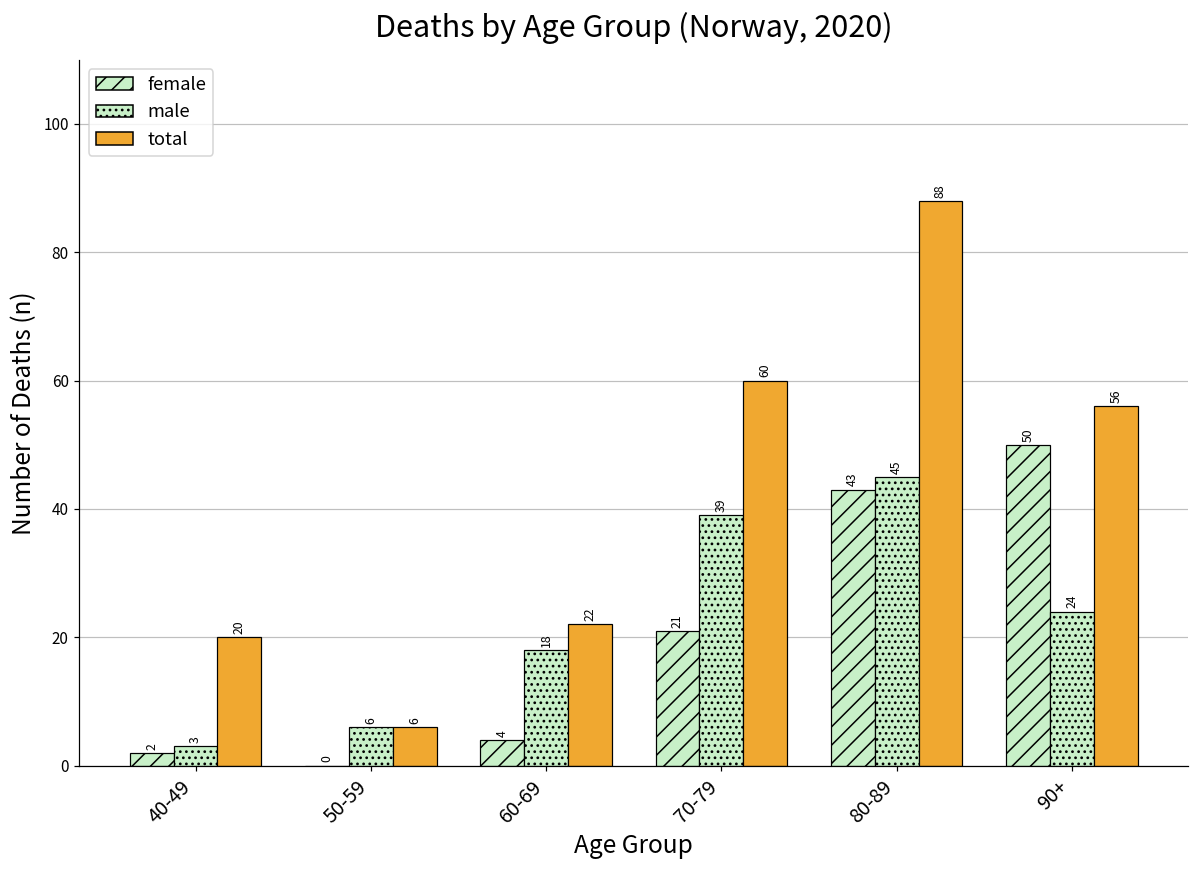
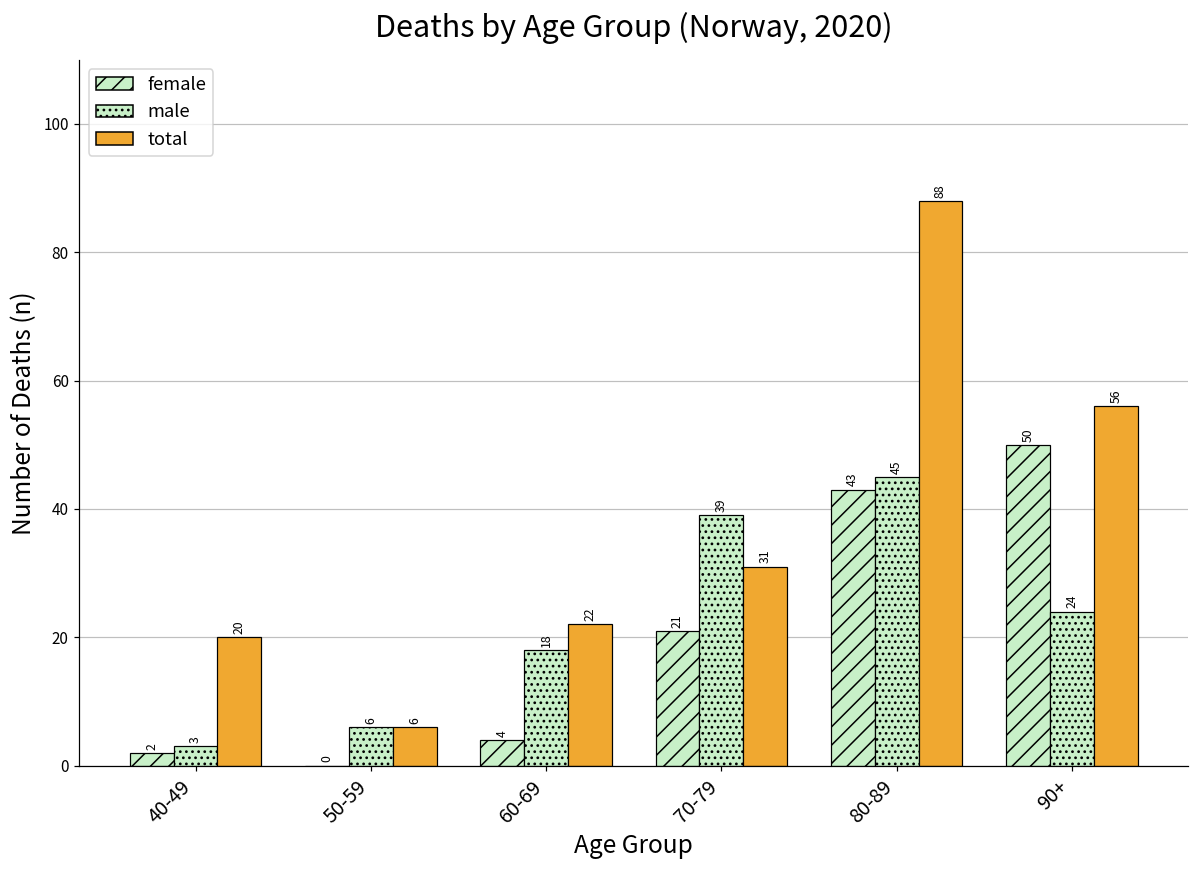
total, 70-79: 60 -> 31
